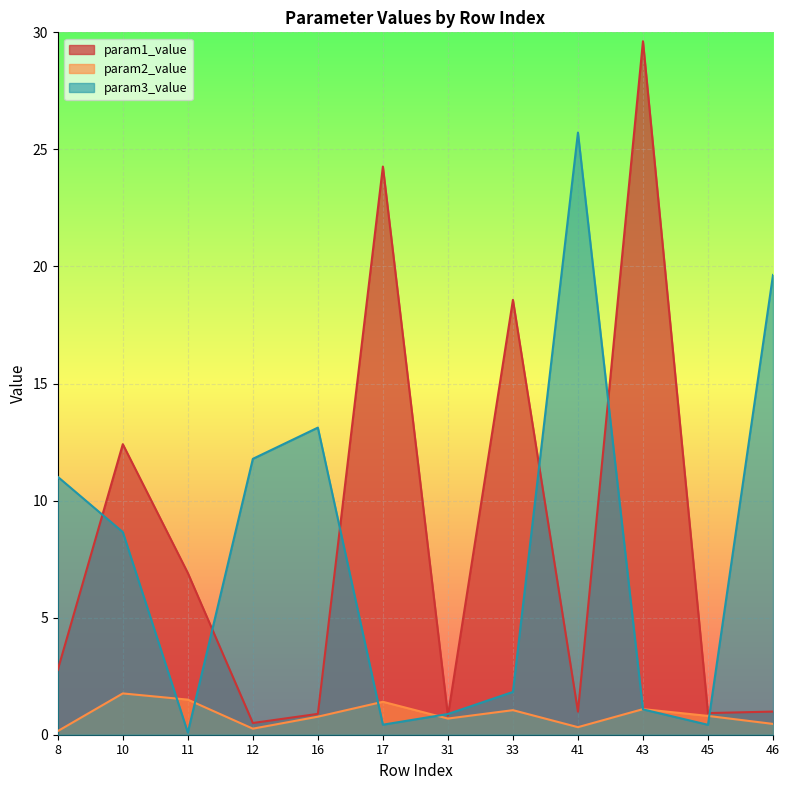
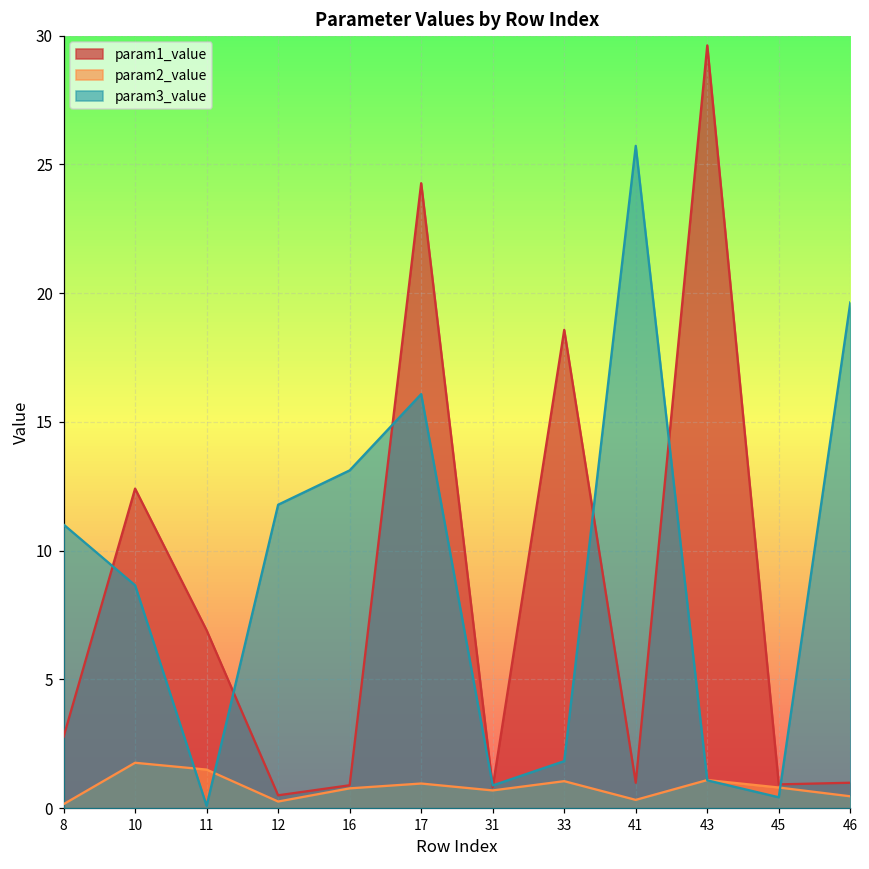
param2_value, 17: 1.4 -> 1.0
param3_value, 17: 0.4 -> 16.1
